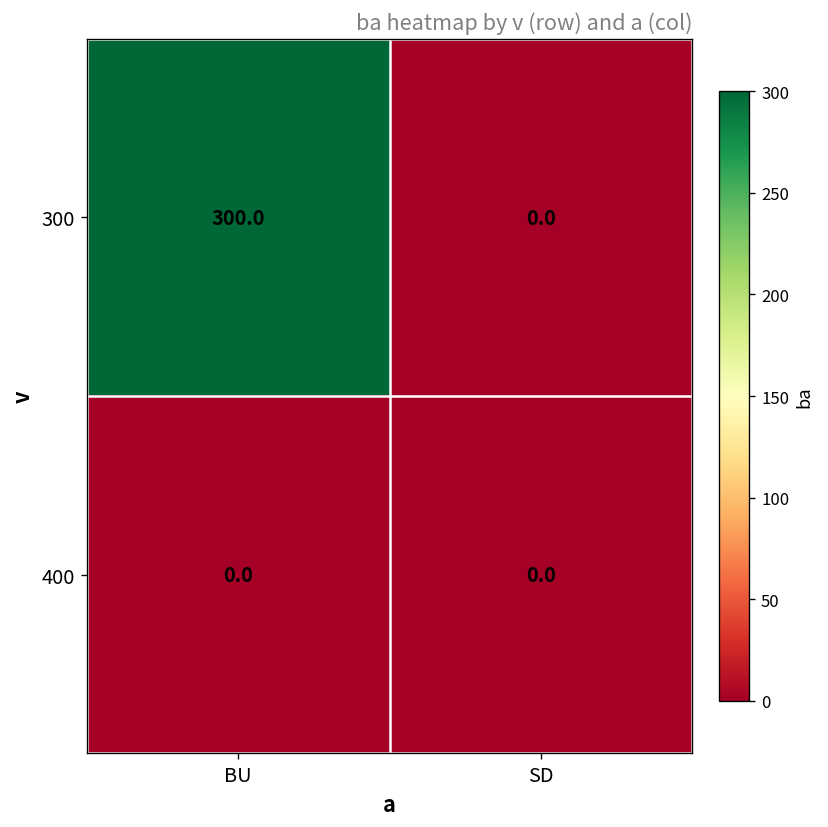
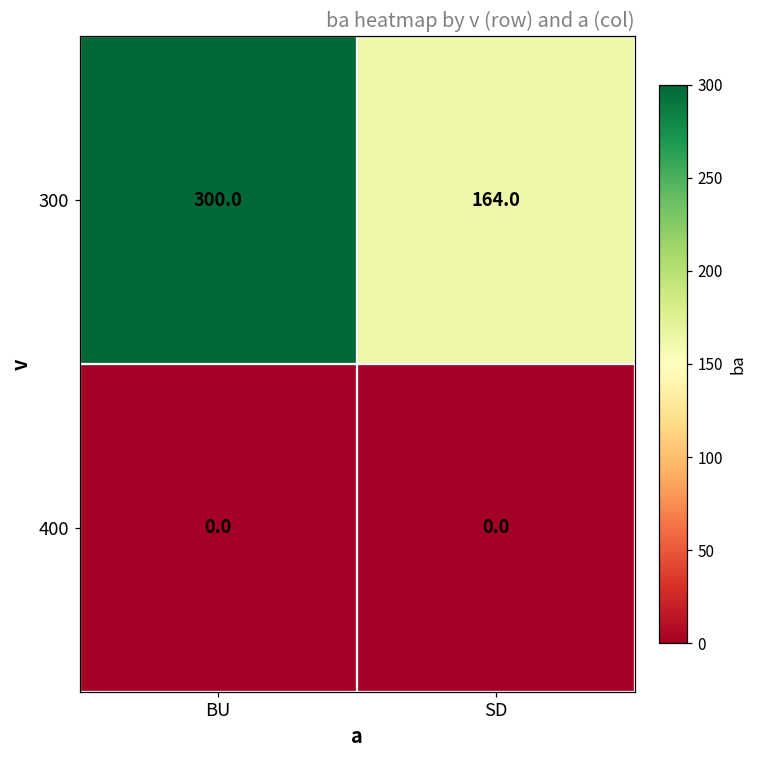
300, SD: 0.0 -> 164.0
